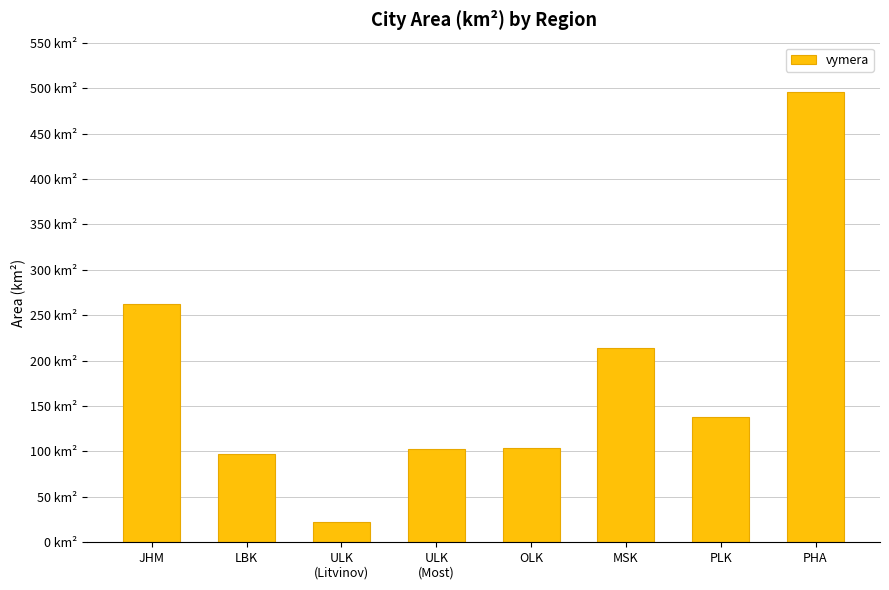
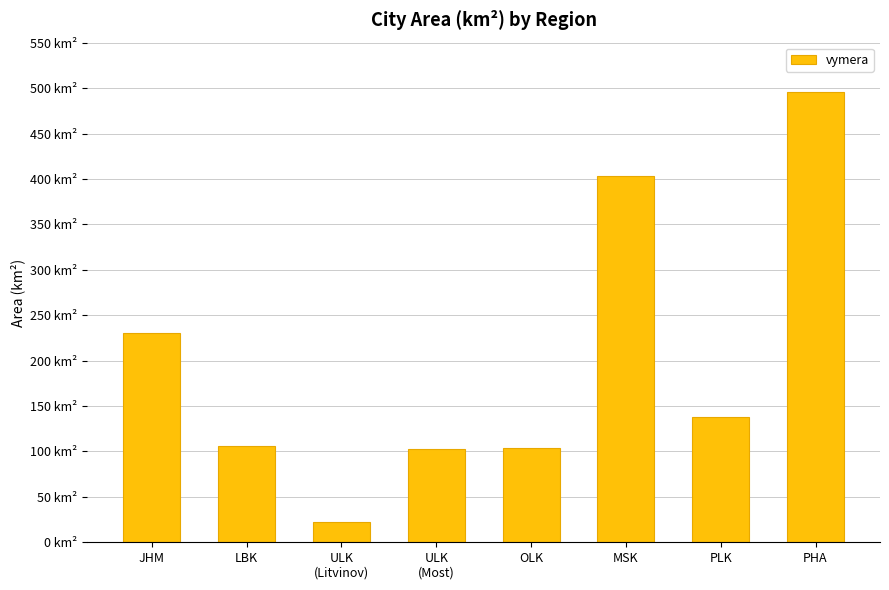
JHM: 260 km² -> 230 km²
LBK: 100 km² -> 110 km²
MSK: 210 km² -> 400 km²
